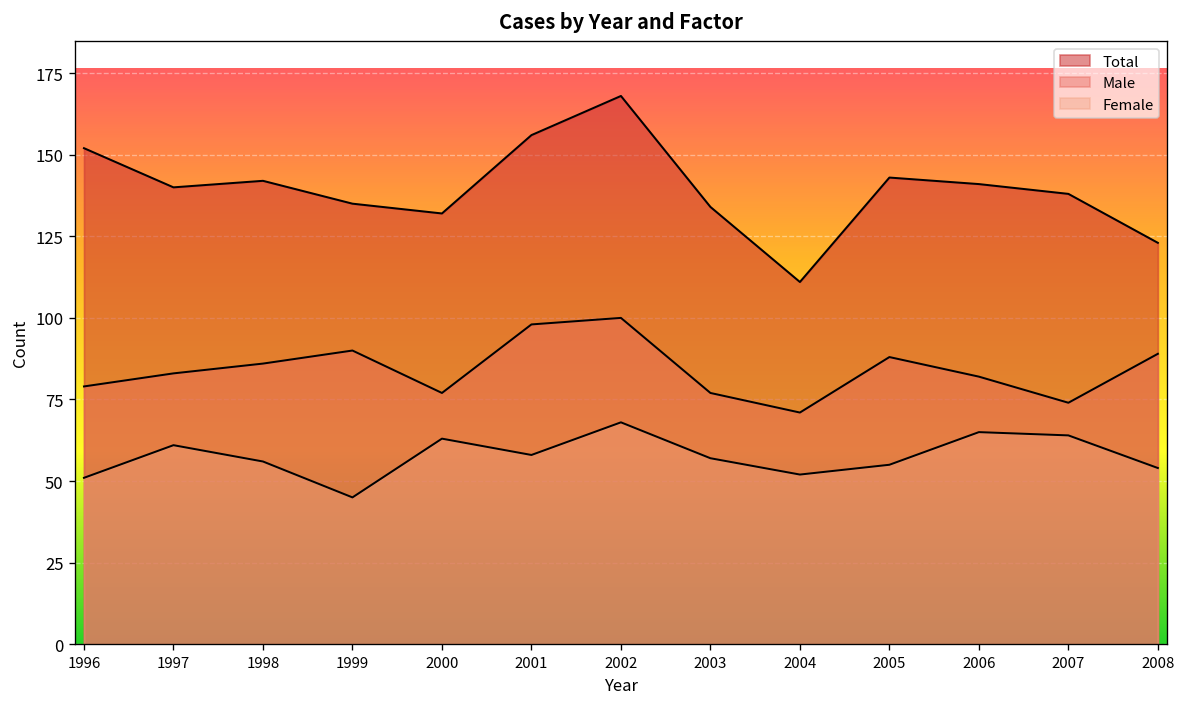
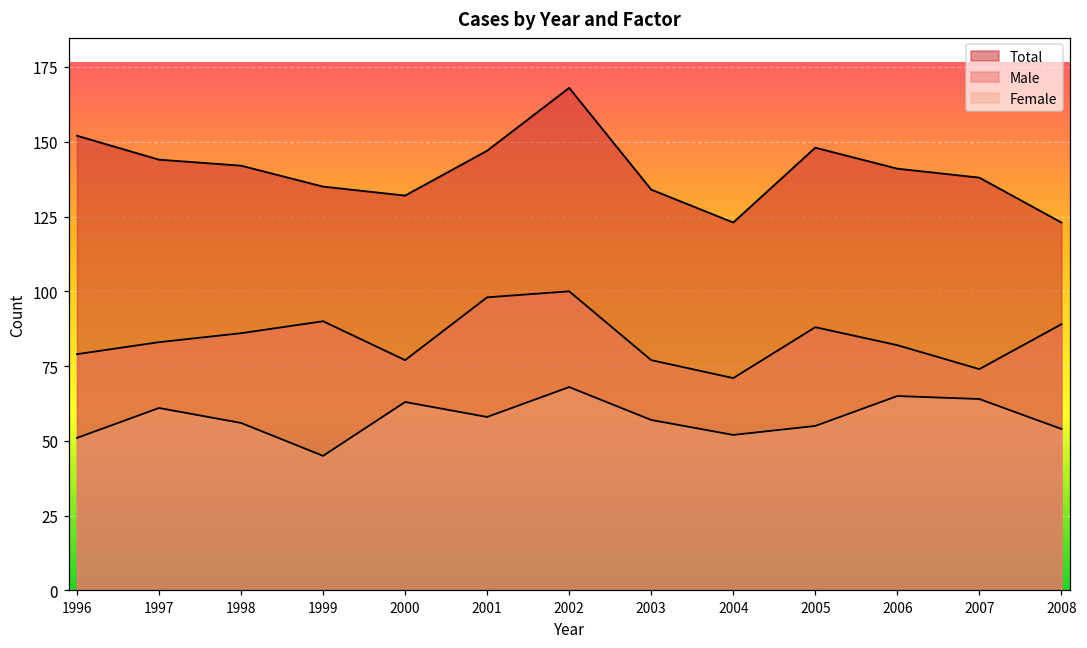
Total, 1997: 140 -> 144
Total, 2001: 156 -> 147
Total, 2004: 111 -> 123
Total, 2005: 143 -> 148
